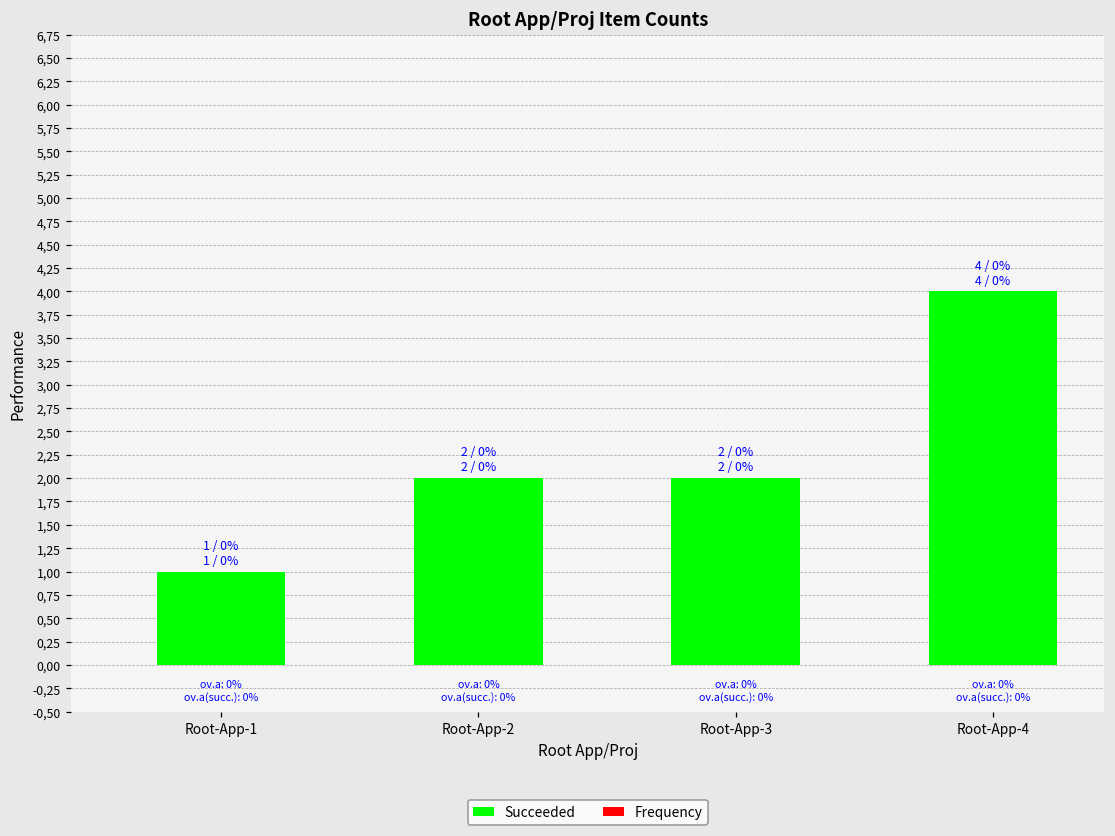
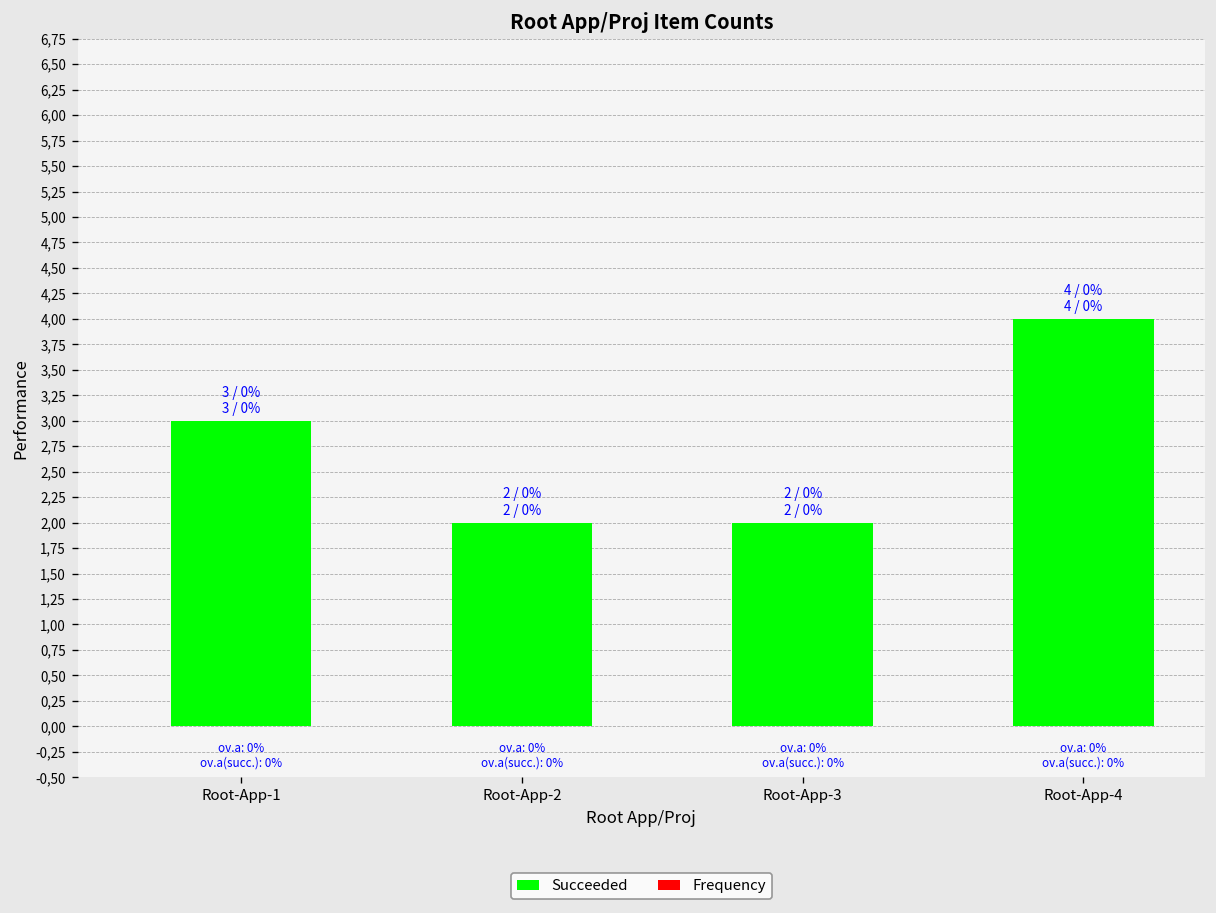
Succeeded, Root-App-1: 1 / 0% 1 -> 3 / 0% 3
